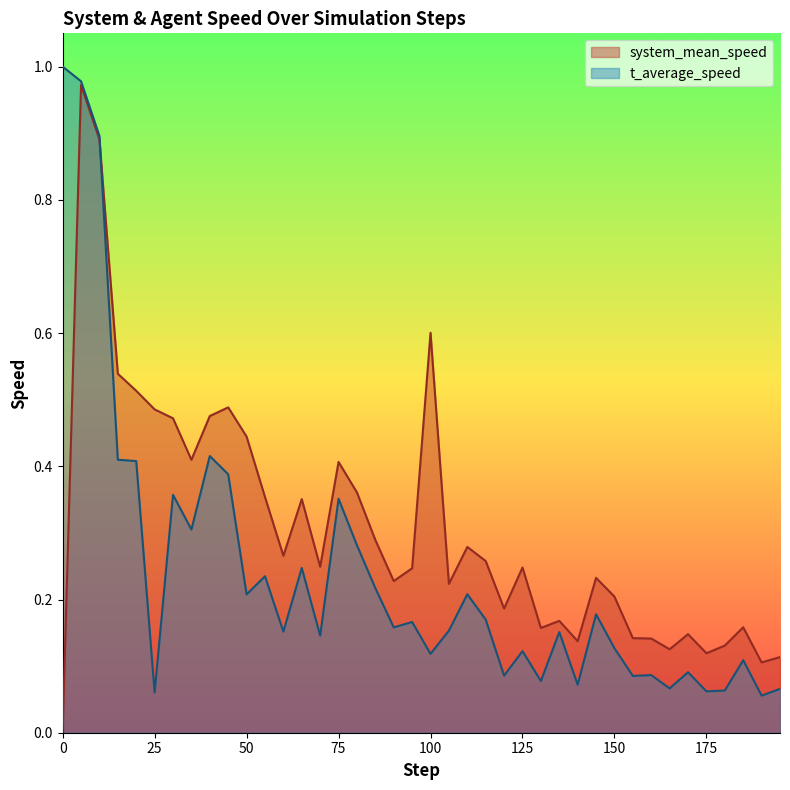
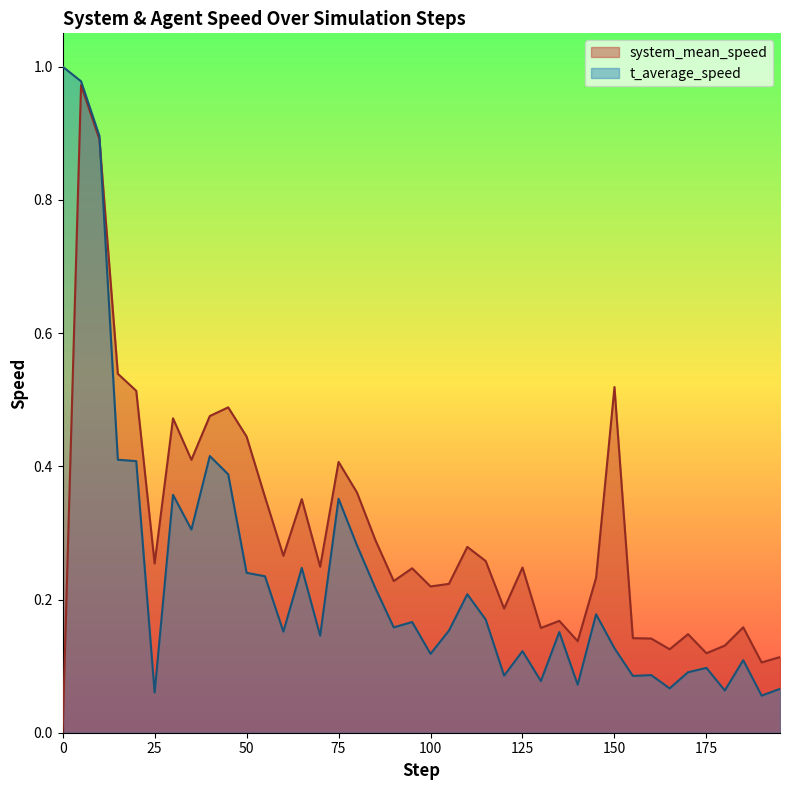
system_mean_speed, 25: 0.49 -> 0.25
t_average_speed, 50: 0.21 -> 0.24
system_mean_speed, 100: 0.60 -> 0.22
system_mean_speed, 150: 0.20 -> 0.52
t_average_speed, 175: 0.06 -> 0.10
